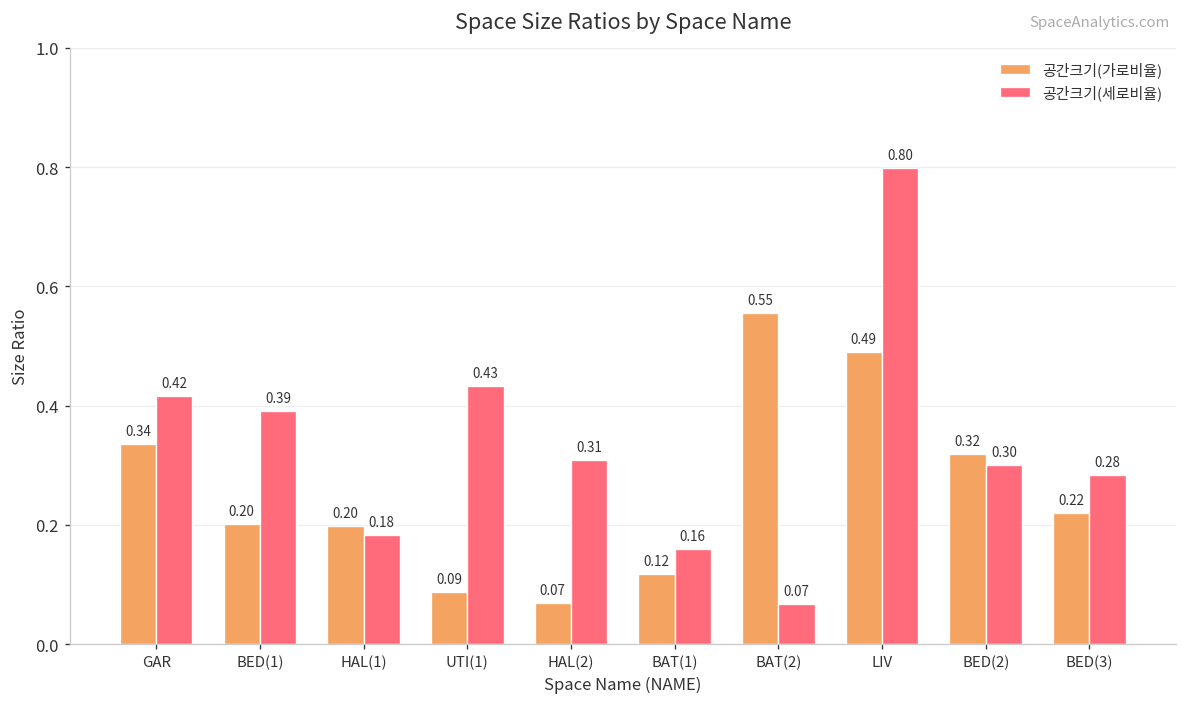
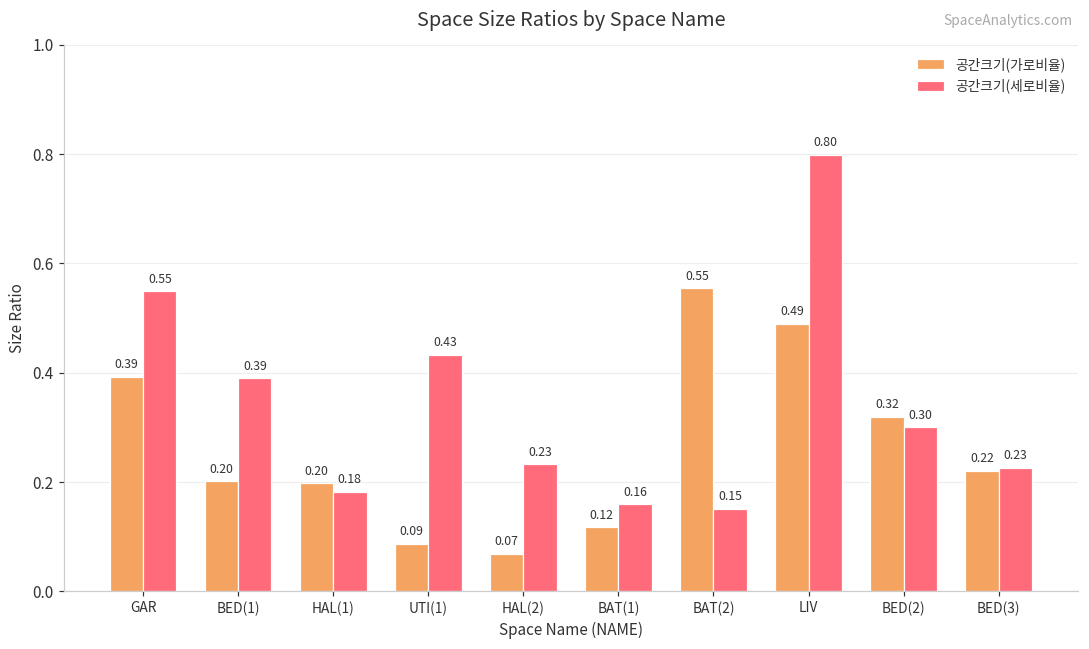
공간크기(가로비율), GAR: 0.34 -> 0.39
공간크기(세로비율), GAR: 0.42 -> 0.55
공간크기(세로비율), HAL(2): 0.31 -> 0.23
공간크기(세로비율), BAT(2): 0.07 -> 0.15
공간크기(세로비율), BED(3): 0.28 -> 0.23
